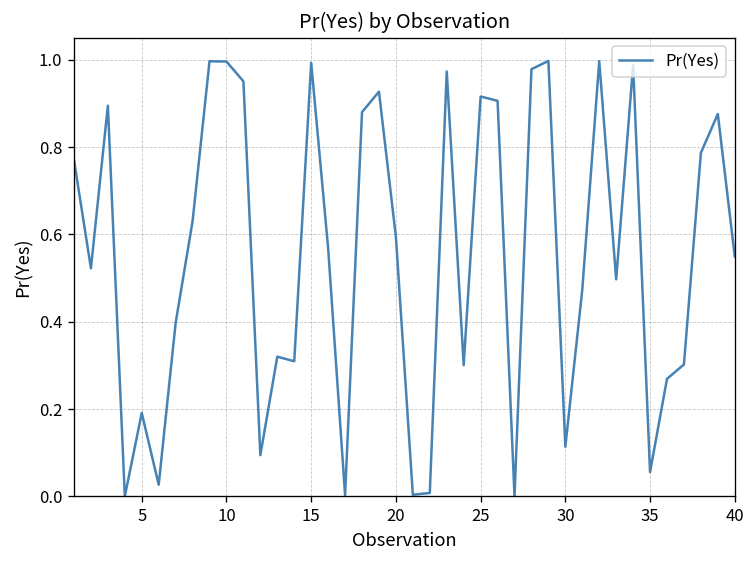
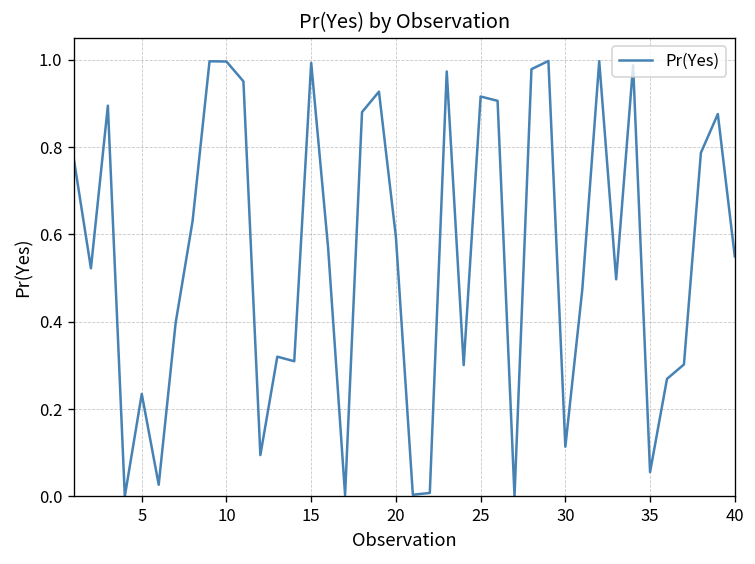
5: 0.19 -> 0.23
